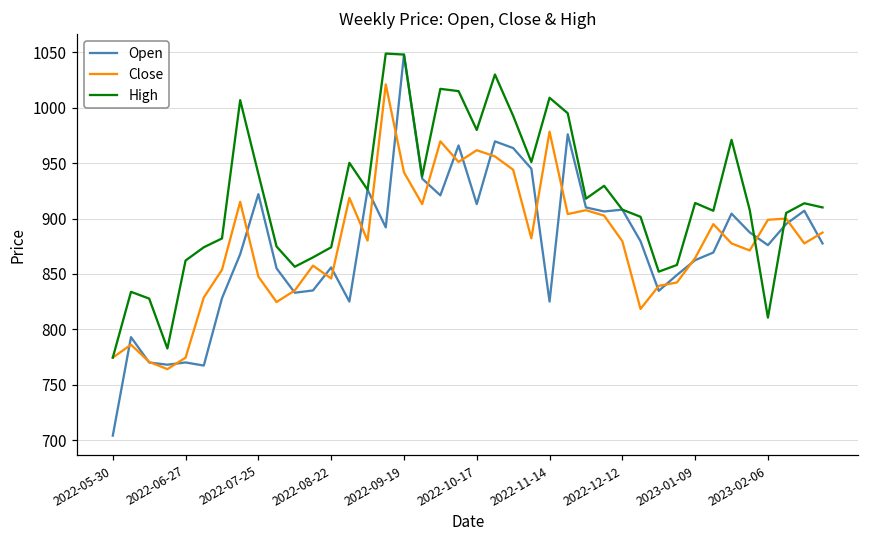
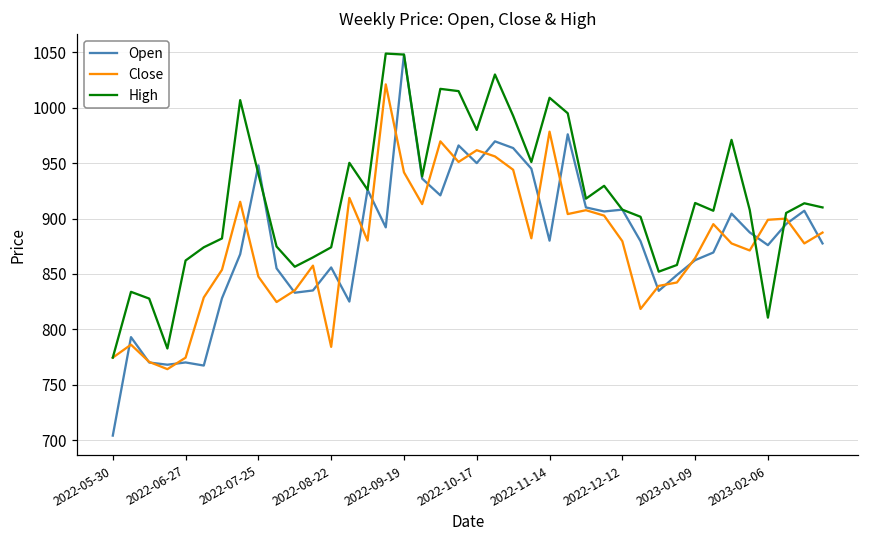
Open, 2022-07-25: 922 -> 948
Close, 2022-08-22: 846 -> 784
Open, 2022-10-17: 913 -> 950
Open, 2022-11-14: 825 -> 880
